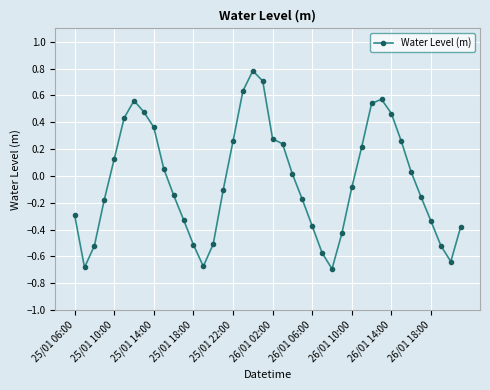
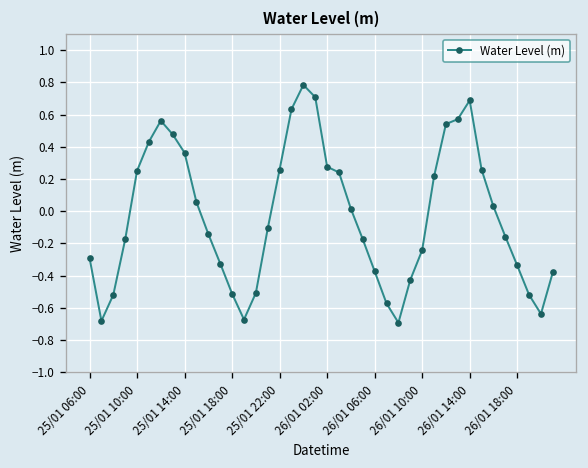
25/01 10:00: 0.13 -> 0.25
26/01 10:00: -0.09 -> -0.24
26/01 14:00: 0.47 -> 0.69
